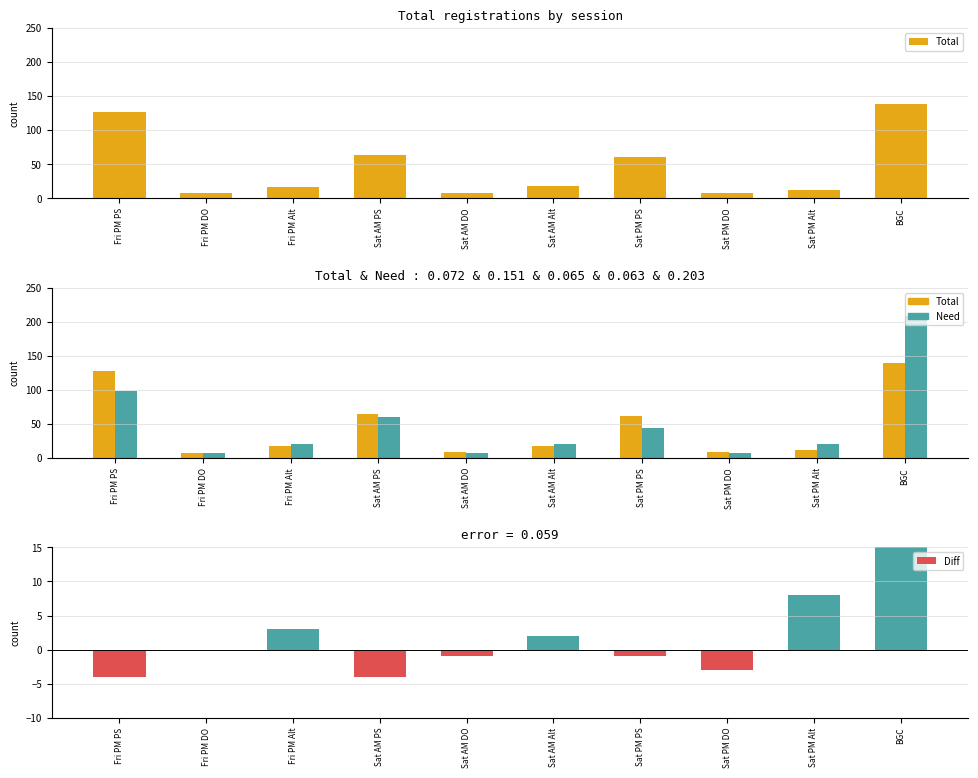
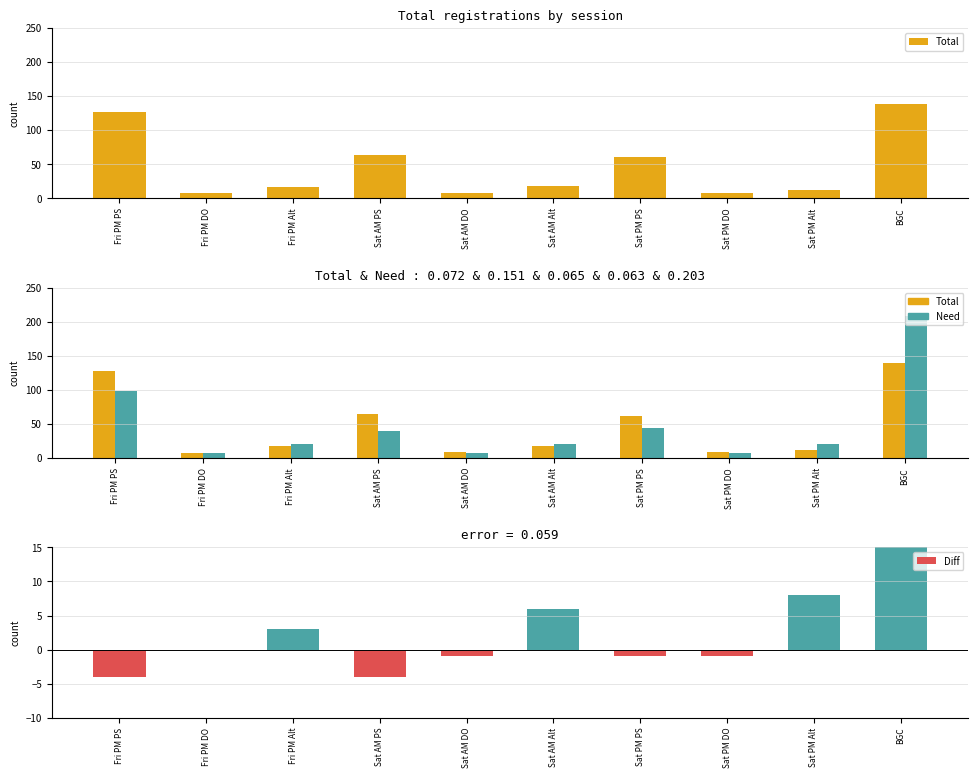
Total & Need : 0.072 & 0.151 & 0.065 & 0.063 & 0.203, Need, Sat AM PS: 60 -> 40
error = 0.059, Sat AM Alt: 2 -> 6
error = 0.059, Sat PM DO: -3 -> -1
